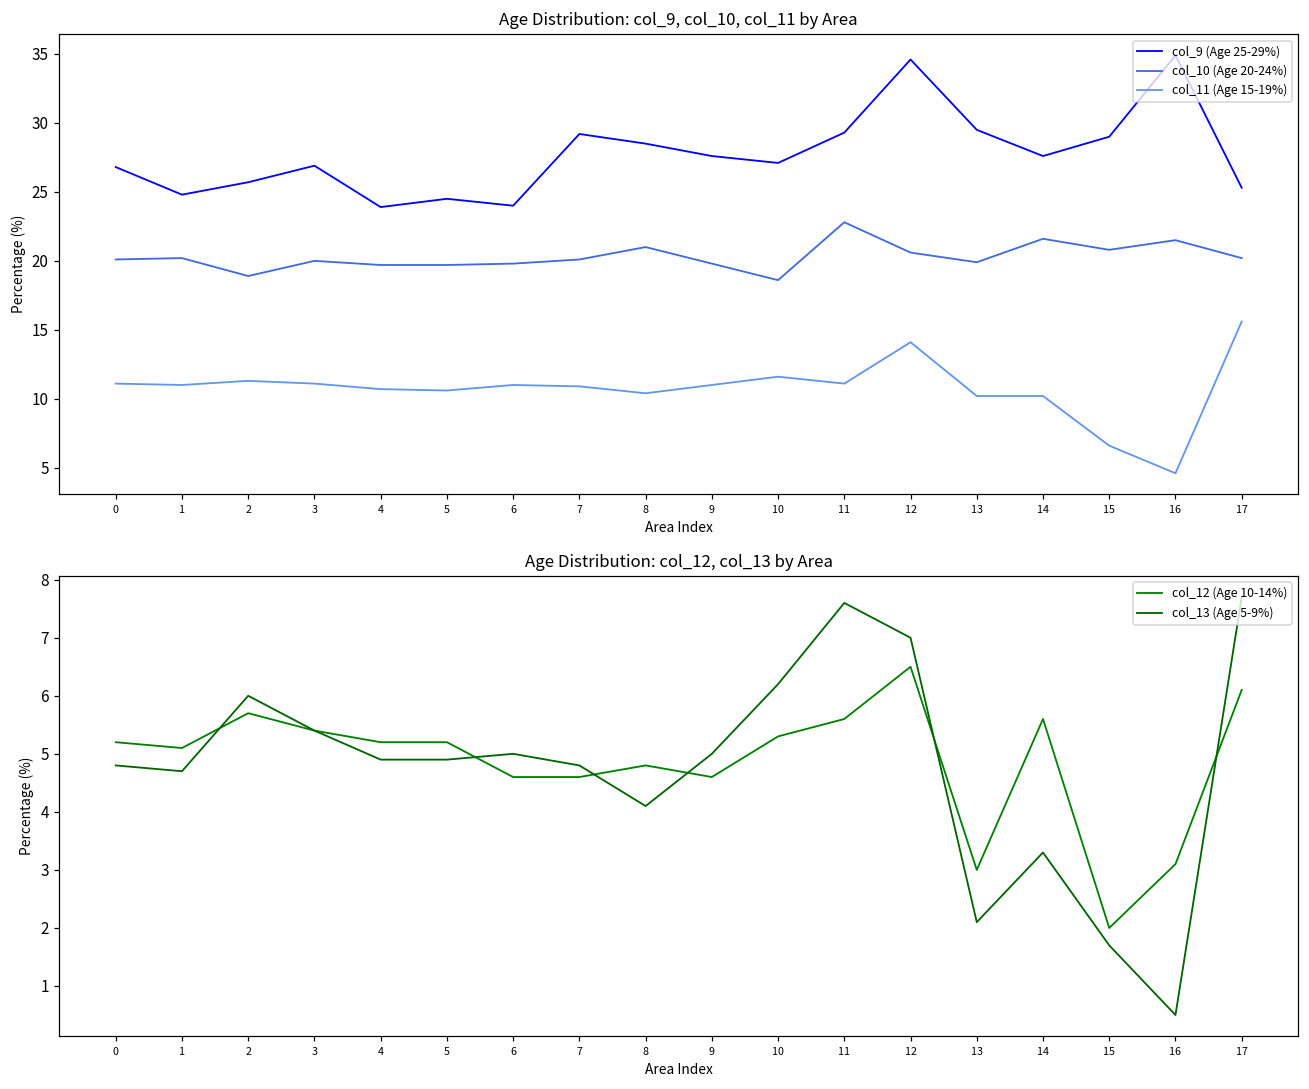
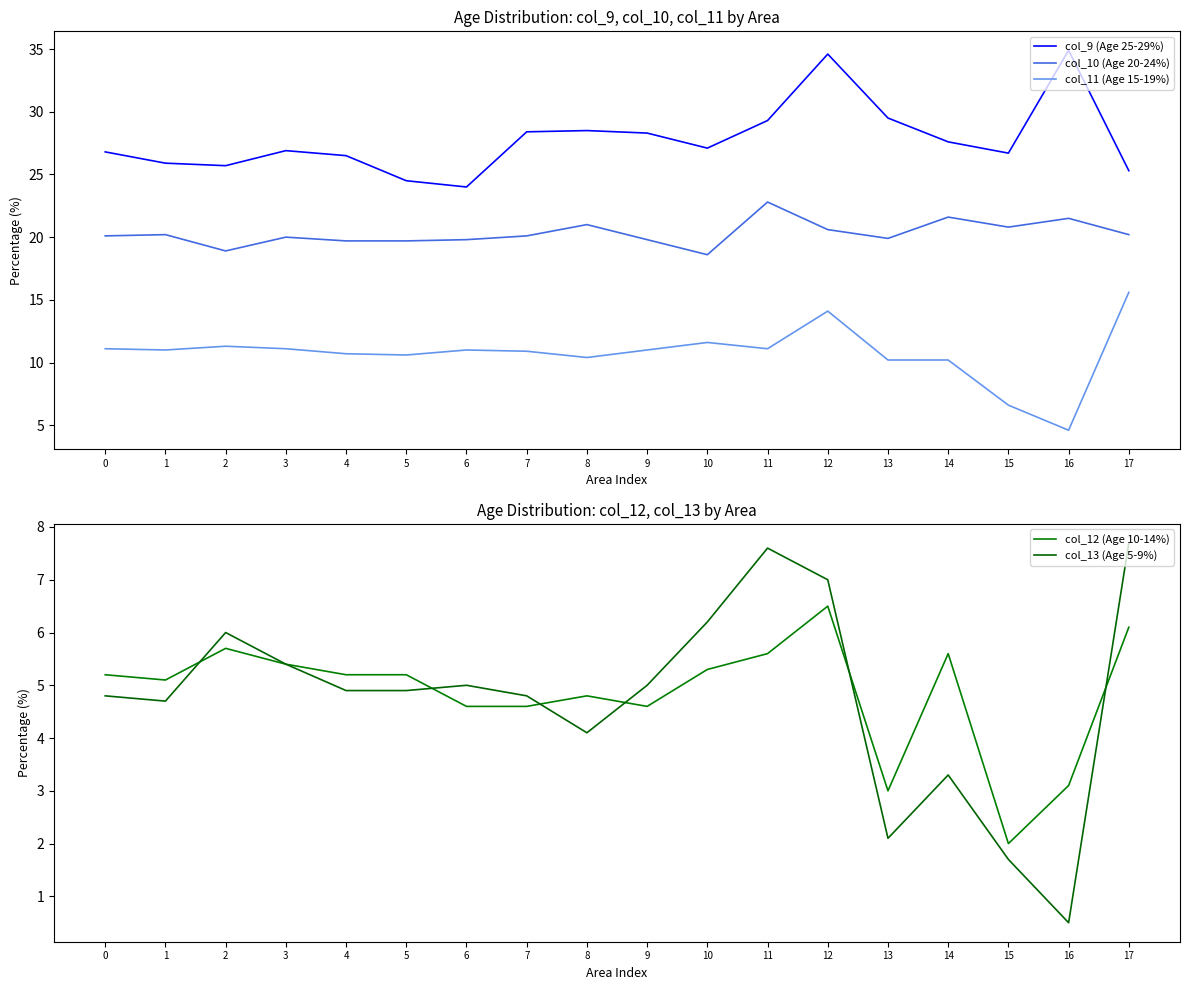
Age Distribution: col_9, col_10, col_11 by Area, col_9 (Age 25-29%), 1: 24.8 -> 25.9
Age Distribution: col_9, col_10, col_11 by Area, col_9 (Age 25-29%), 4: 23.9 -> 26.5
Age Distribution: col_9, col_10, col_11 by Area, col_9 (Age 25-29%), 7: 29.2 -> 28.4
Age Distribution: col_9, col_10, col_11 by Area, col_9 (Age 25-29%), 9: 27.6 -> 28.3
Age Distribution: col_9, col_10, col_11 by Area, col_9 (Age 25-29%), 15: 29.0 -> 26.7
